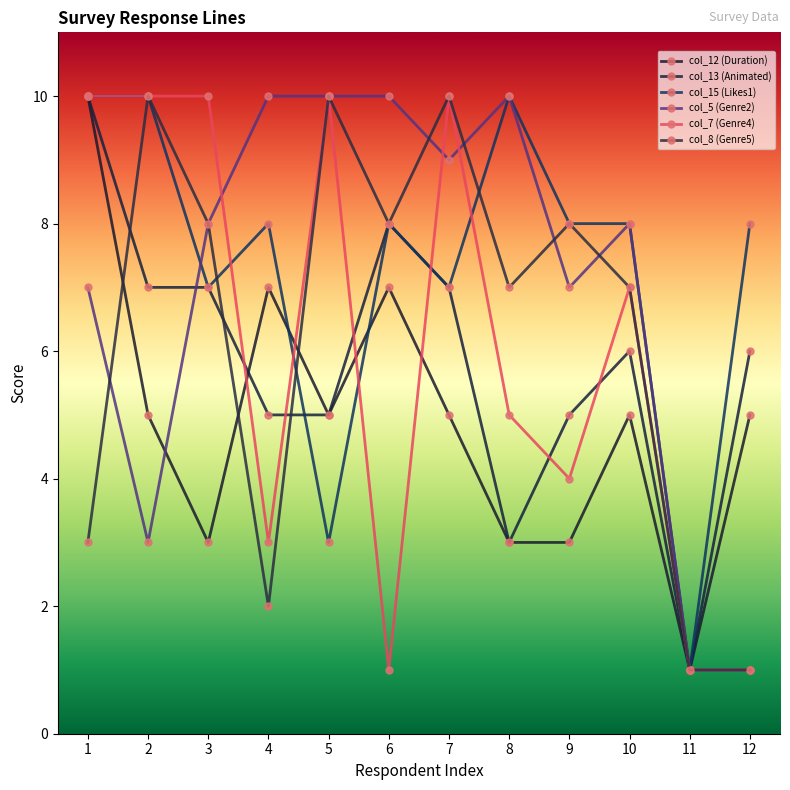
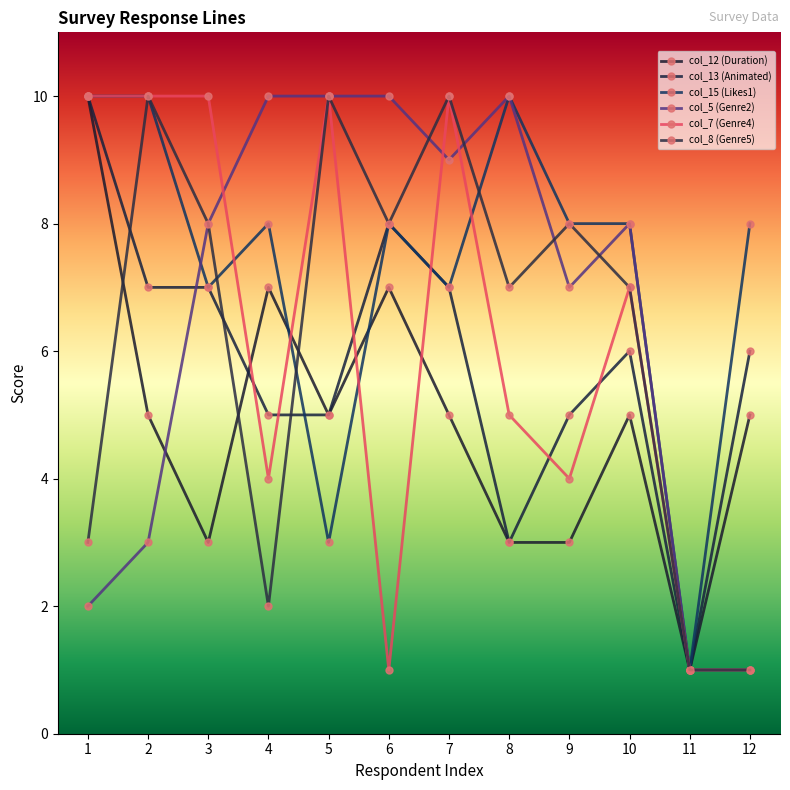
col_5 (Genre2), 1: 7 -> 2
col_7 (Genre4), 4: 3 -> 4
